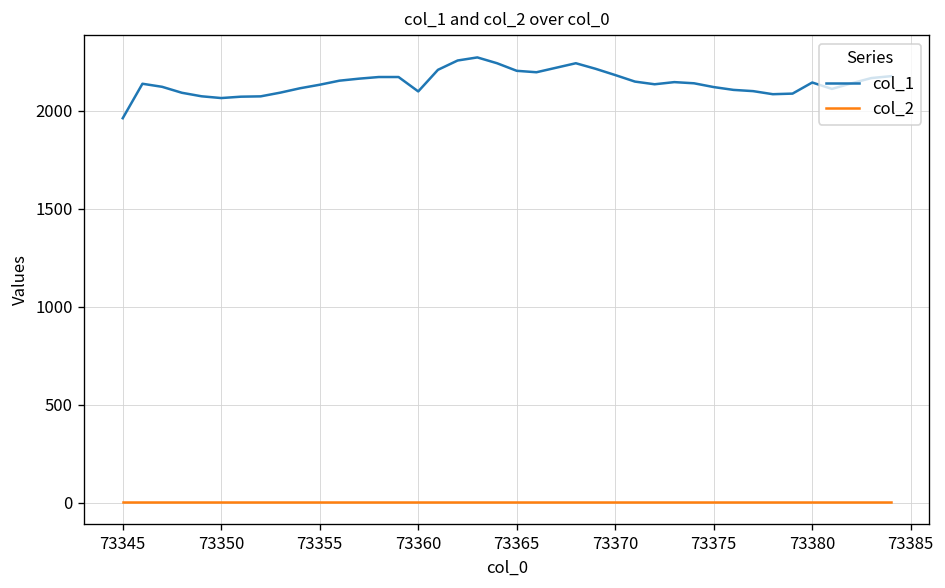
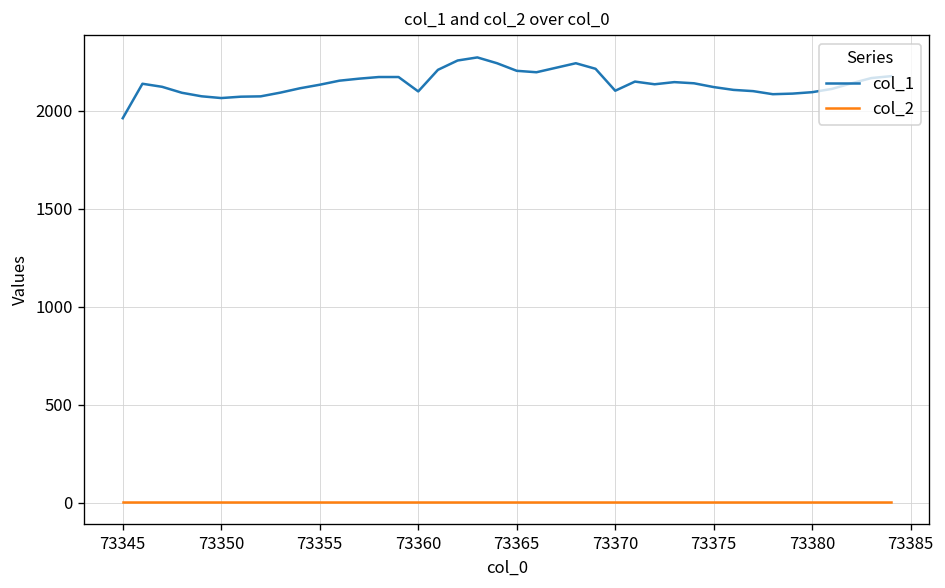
col_1, 73370: 2180 -> 2100
col_1, 73380: 2140 -> 2090
